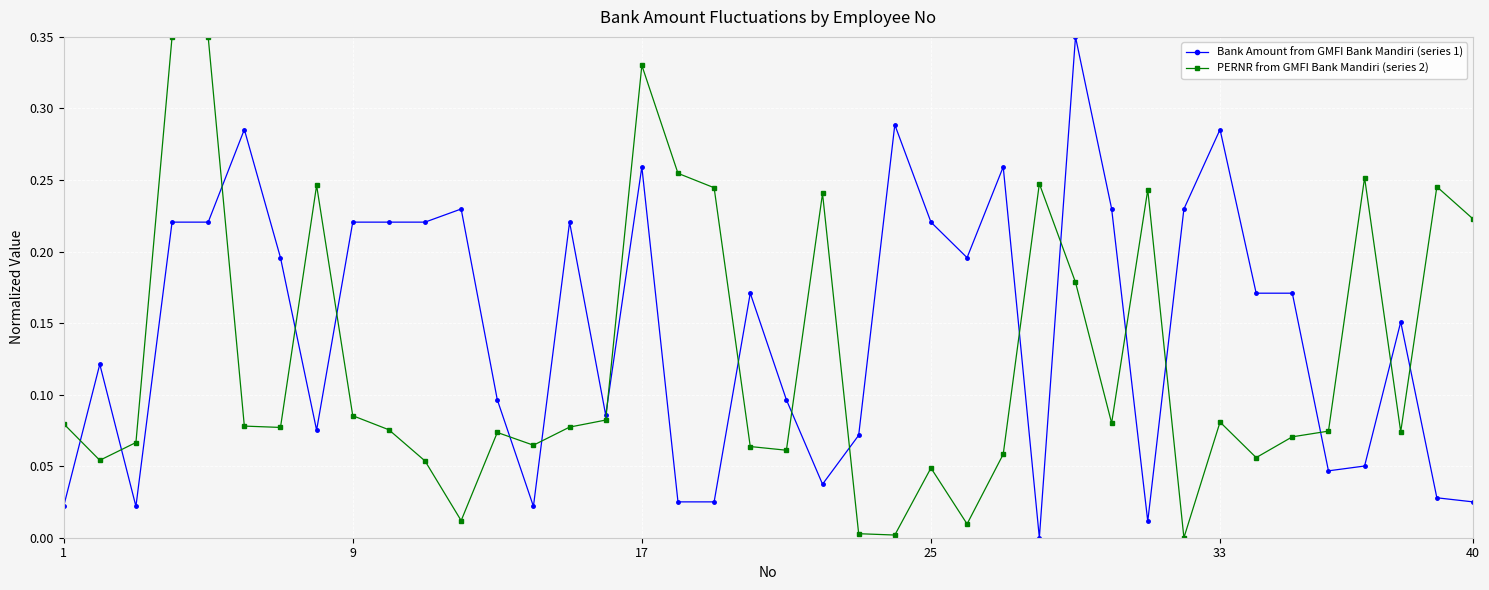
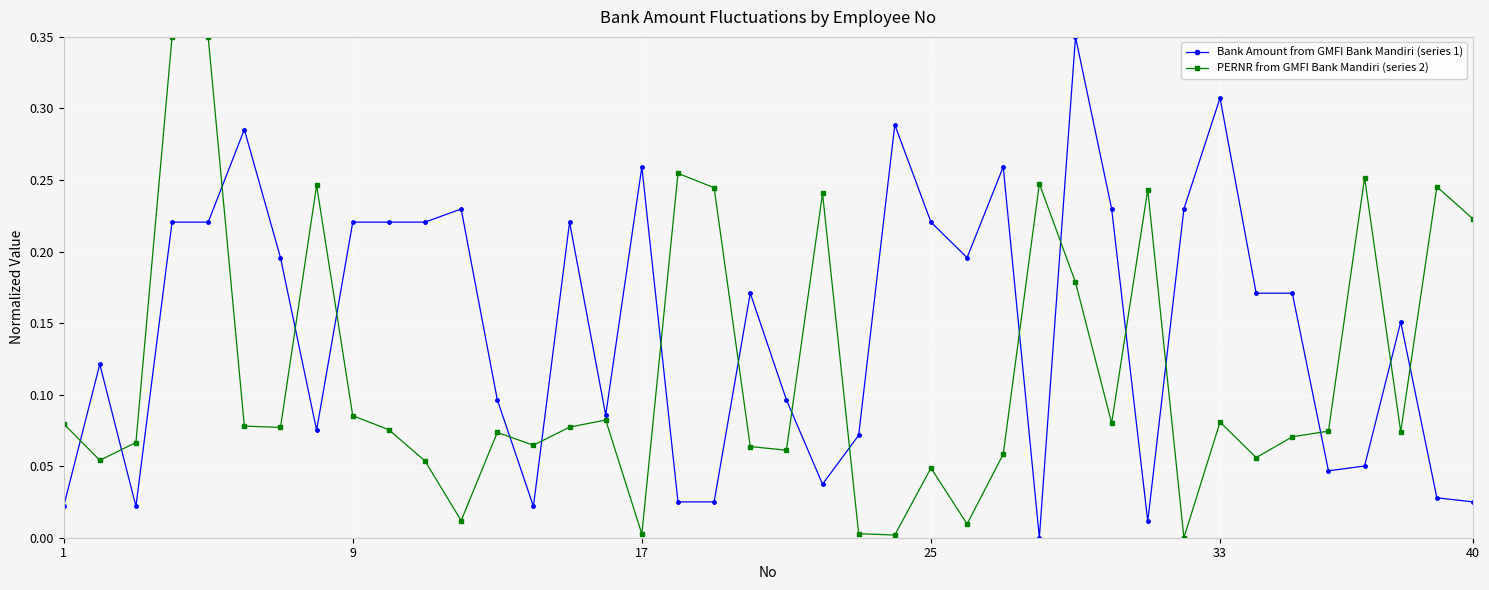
PERNR from GMFI Bank Mandiri (series 2), 17: 0.330 -> 0.003
Bank Amount from GMFI Bank Mandiri (series 1), 33: 0.285 -> 0.307
